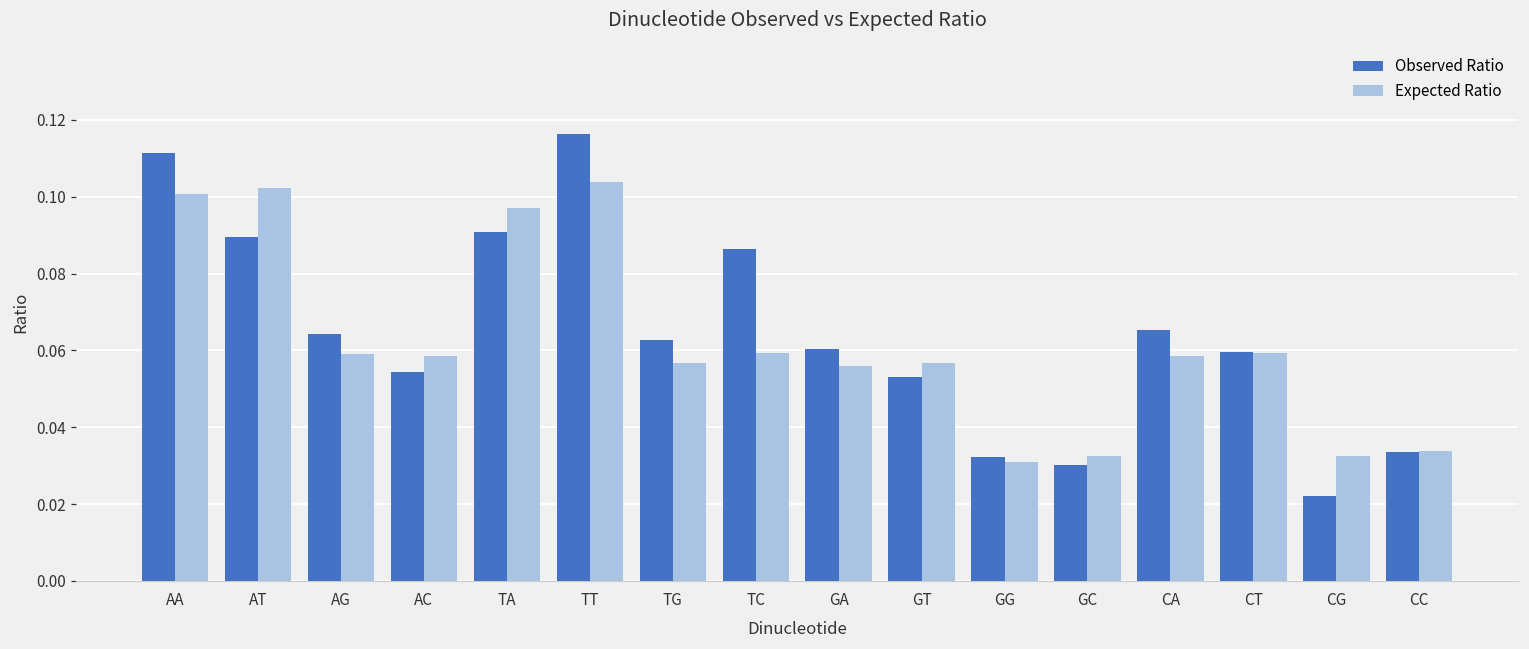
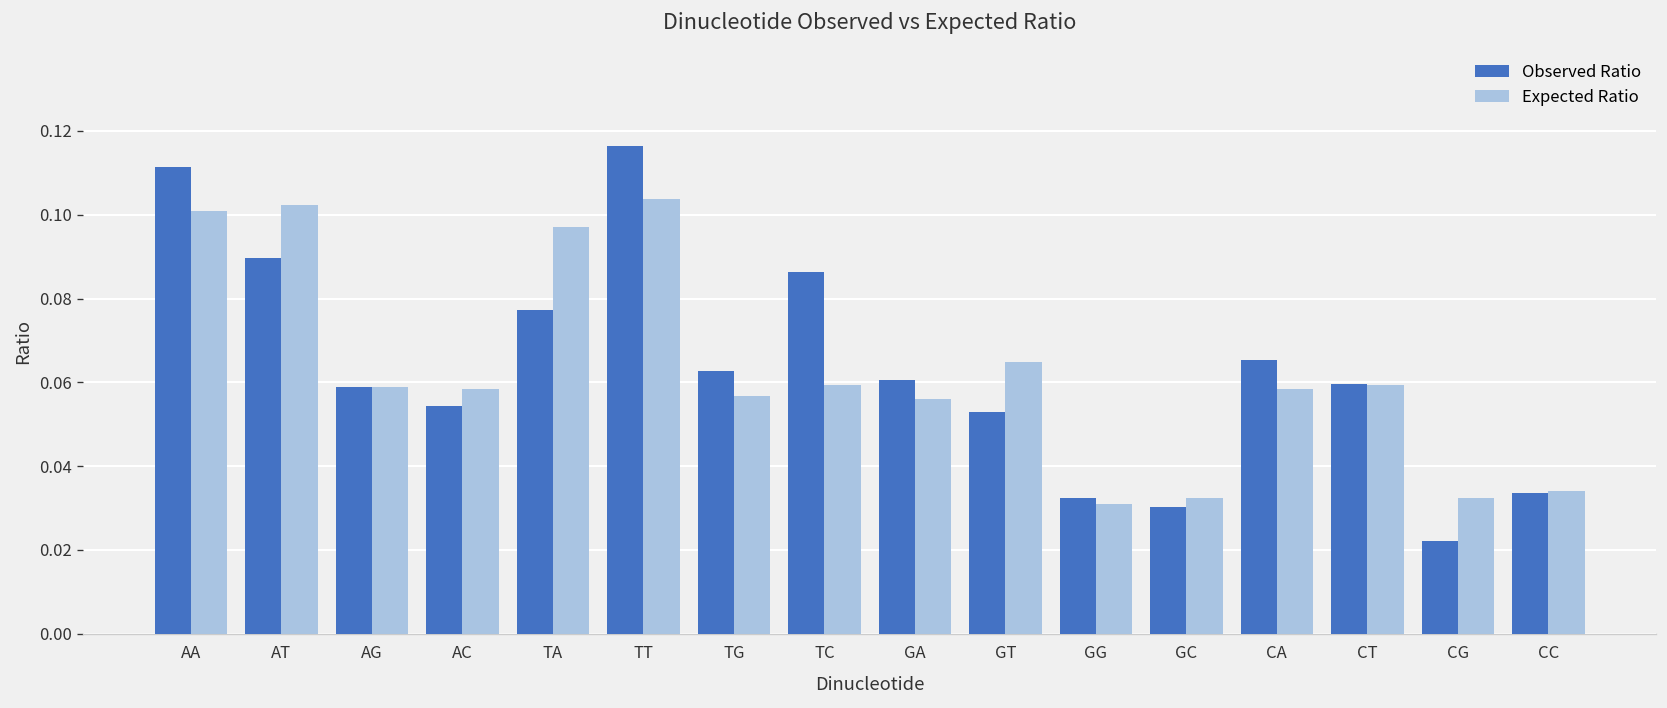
Observed Ratio, AG: 0.064 -> 0.059
Observed Ratio, TA: 0.091 -> 0.077
Expected Ratio, GT: 0.057 -> 0.065
